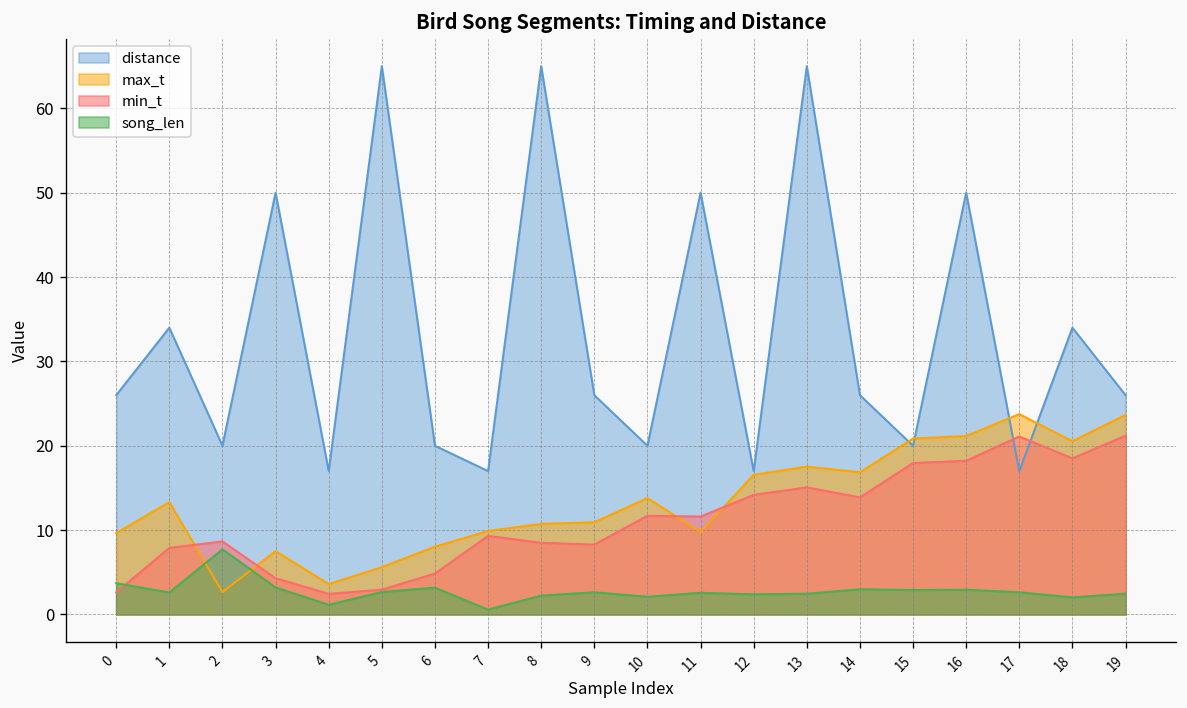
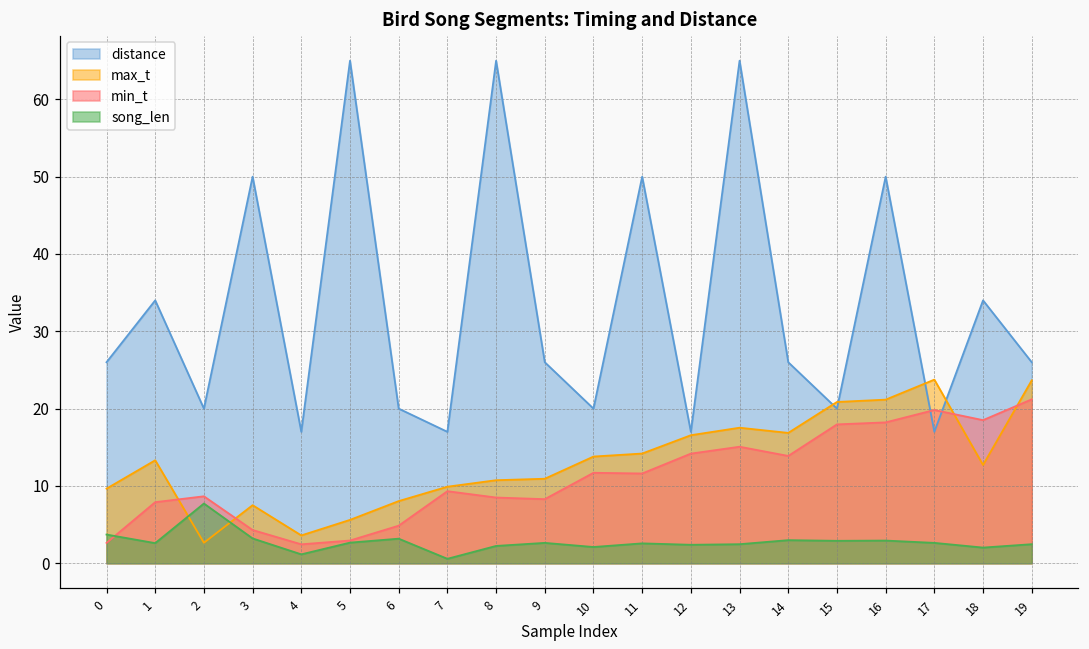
max_t, 11: 10 -> 14
min_t, 17: 21 -> 20
max_t, 18: 21 -> 13
